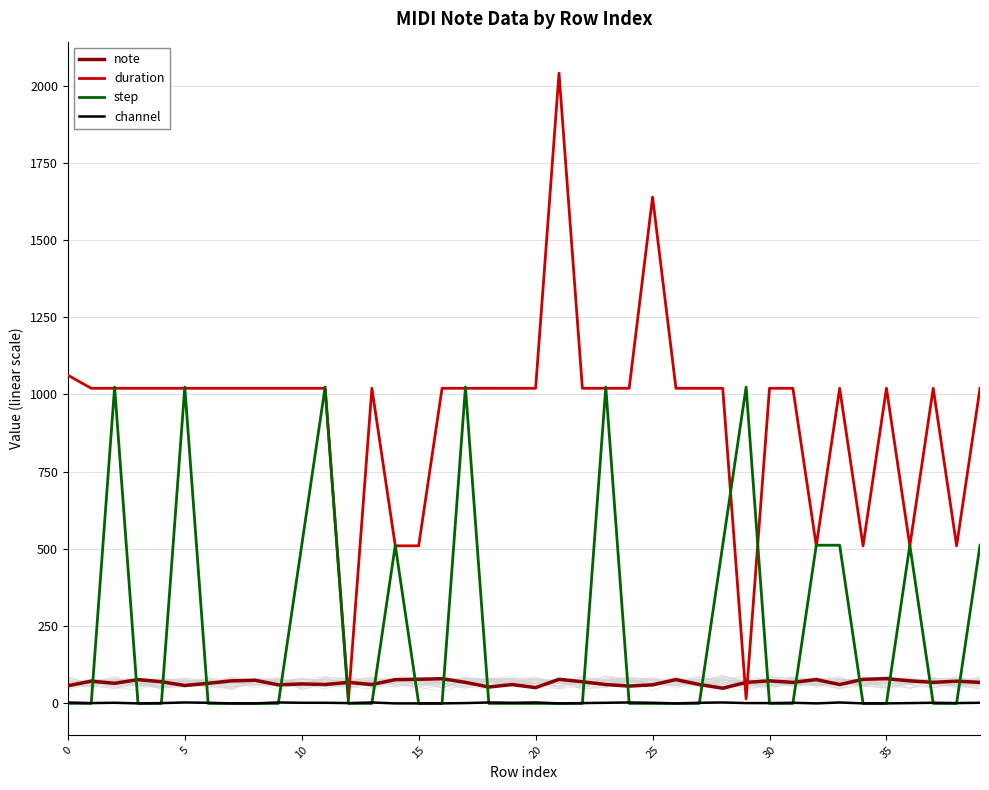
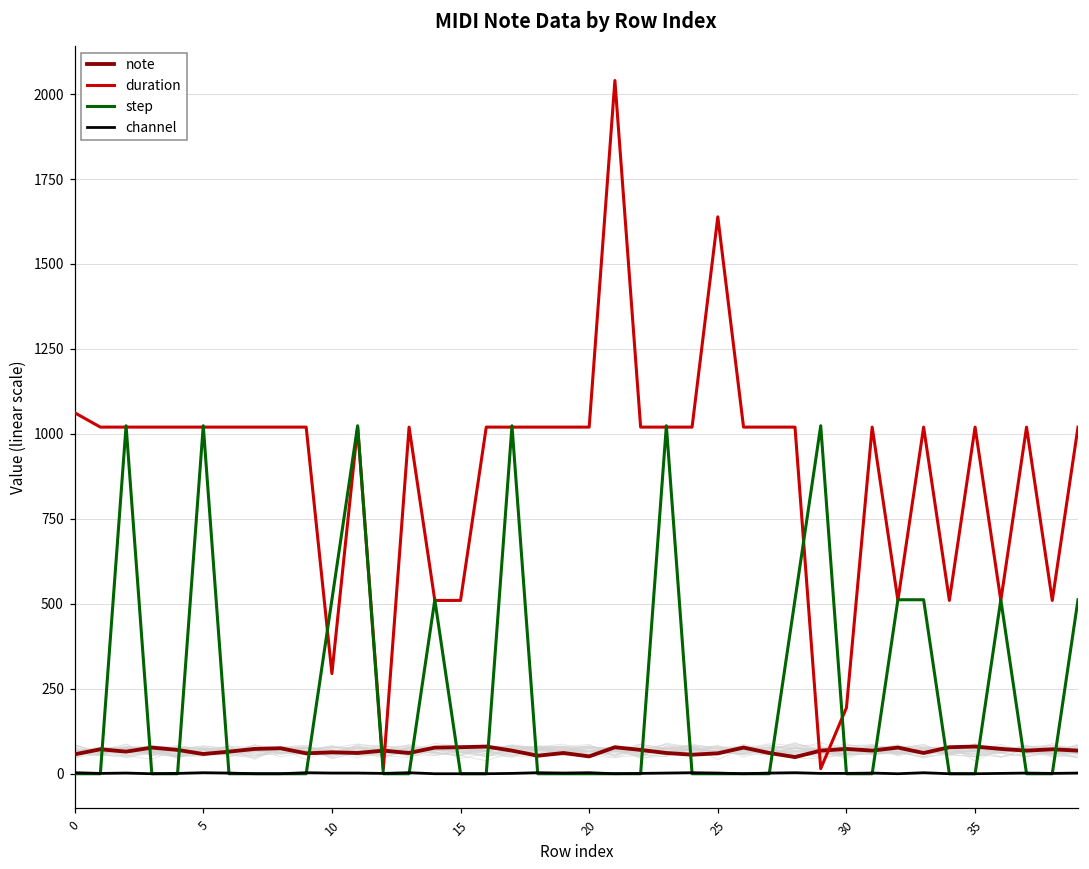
duration, 10: 1020 -> 290
duration, 30: 1020 -> 190
